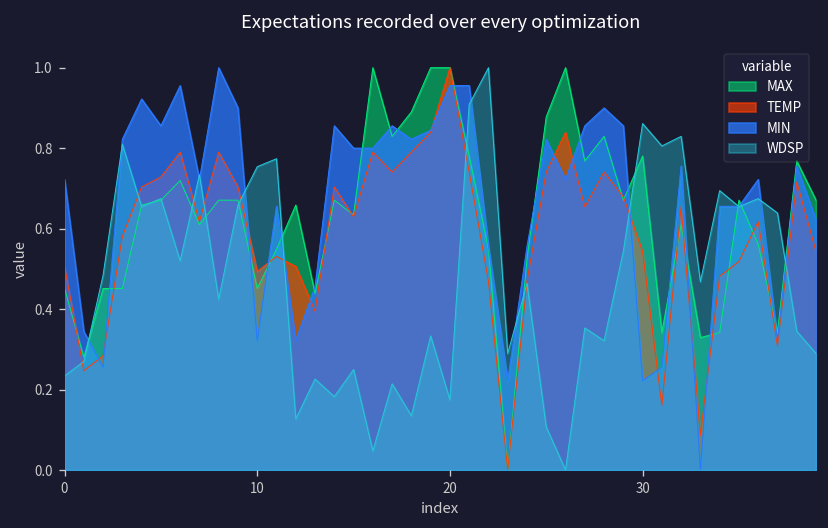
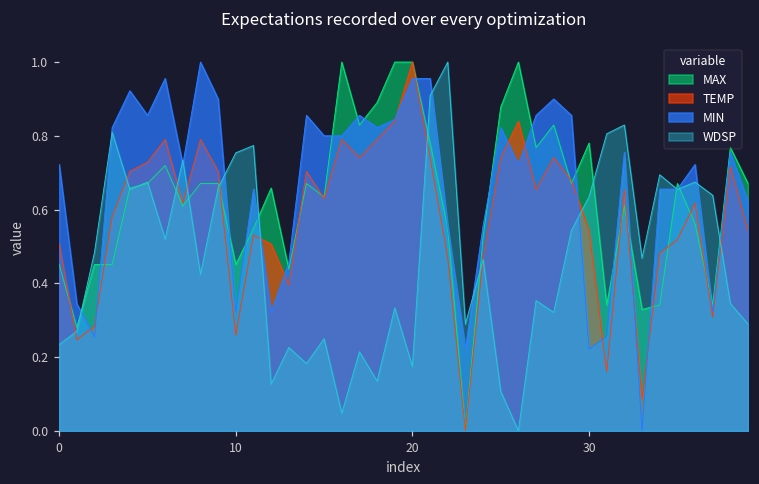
TEMP, 10: 0.49 -> 0.26
WDSP, 30: 0.86 -> 0.63
